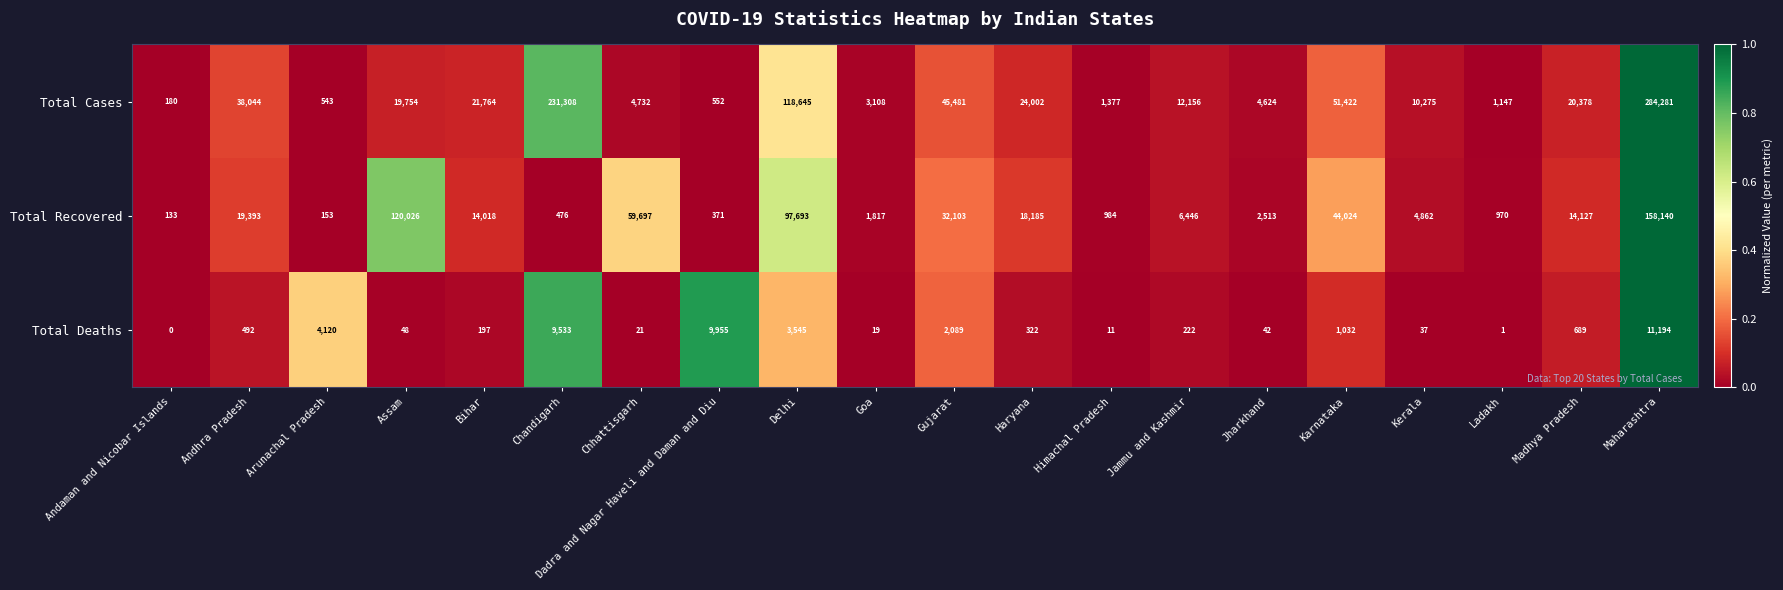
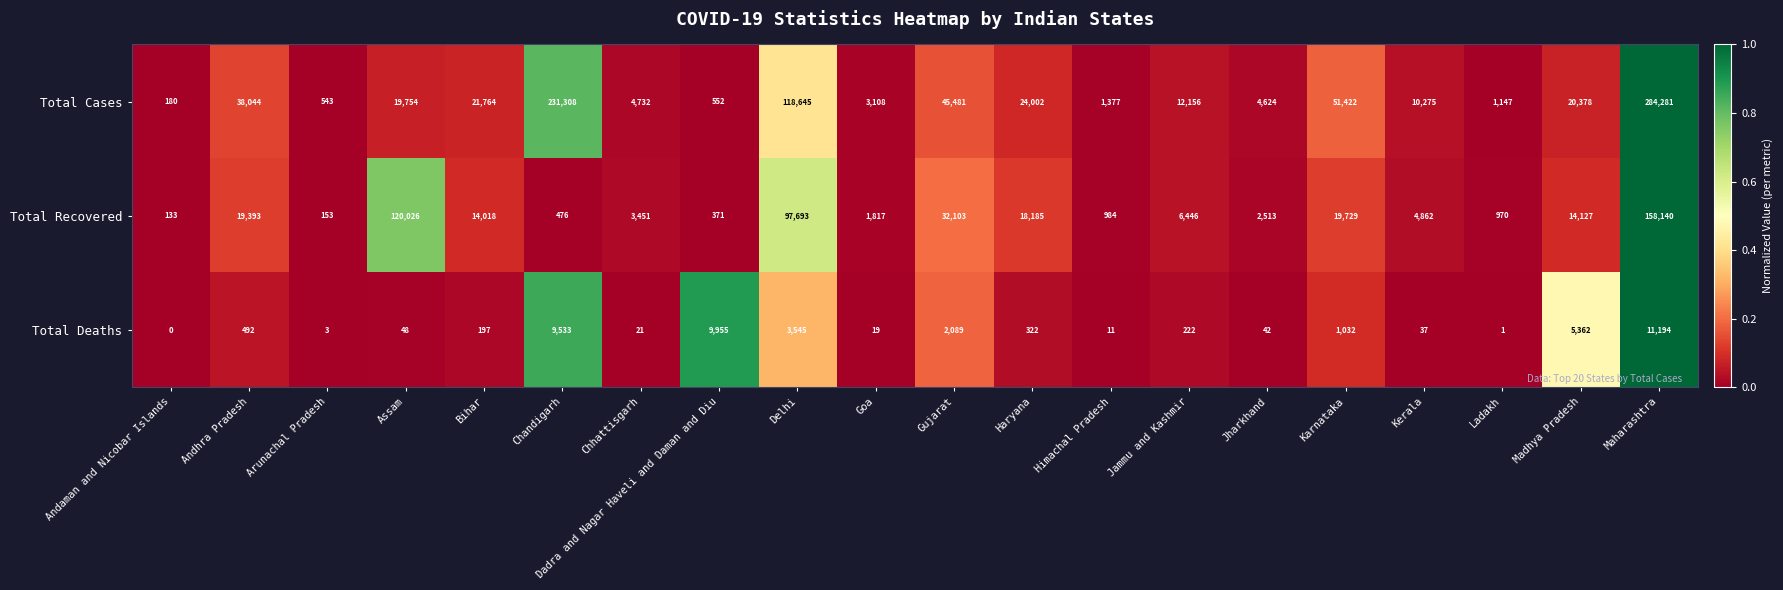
Total Recovered, Chhattisgarh: 59,697 -> 3,451
Total Recovered, Karnataka: 44,024 -> 19,729
Total Deaths, Arunachal Pradesh: 4,120 -> 3
Total Deaths, Madhya Pradesh: 689 -> 5,362
